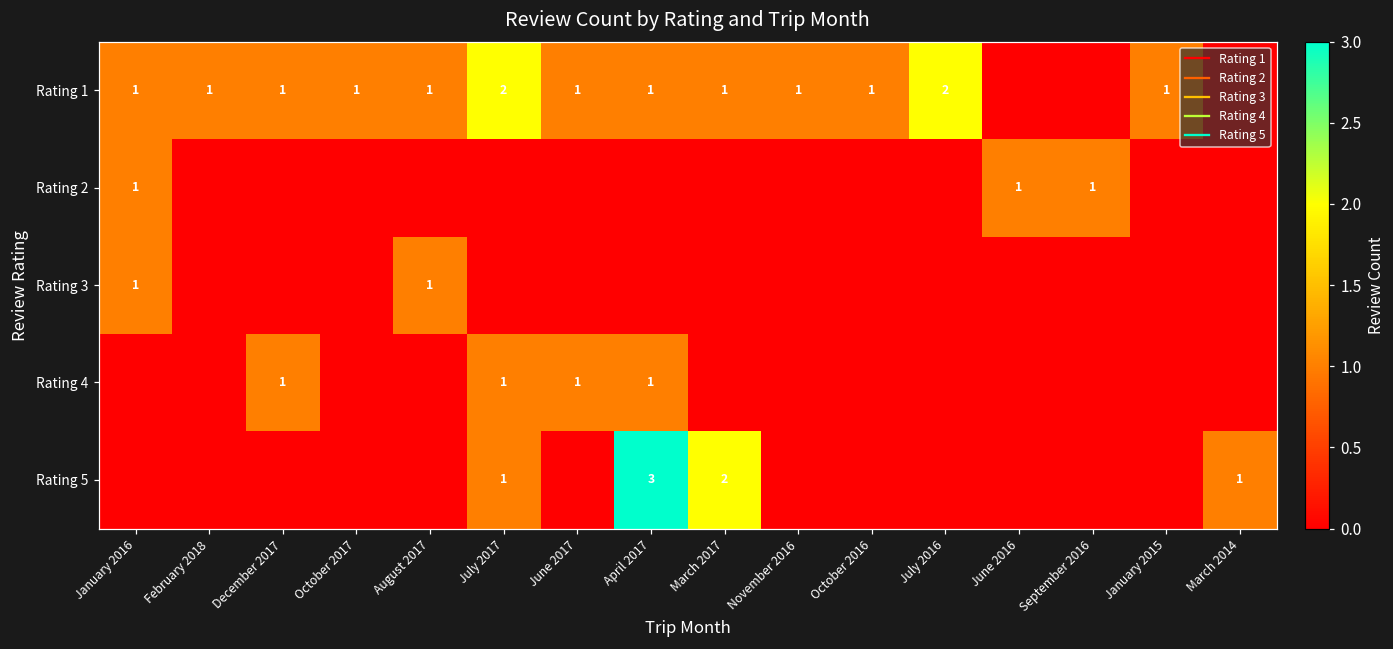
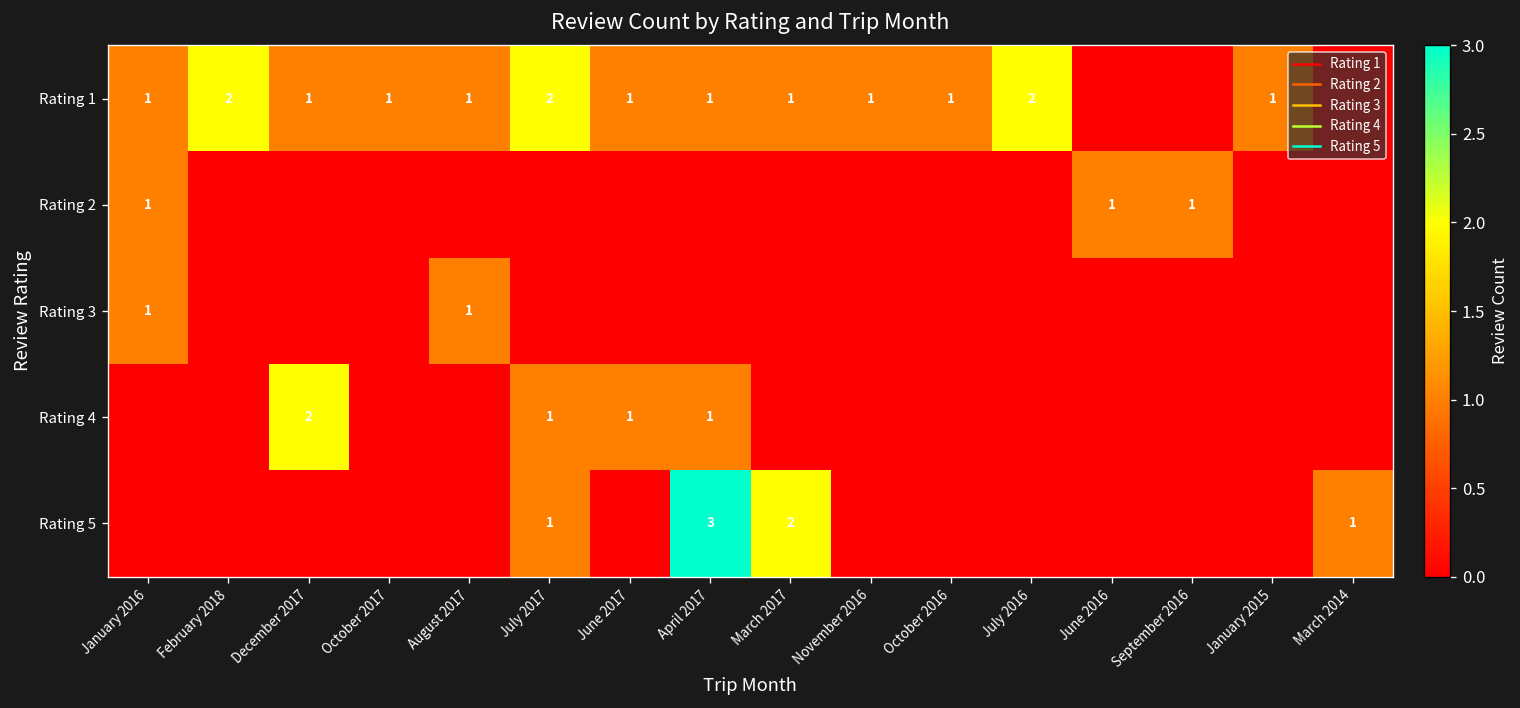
Rating 1, February 2018: 1 -> 2
Rating 4, December 2017: 1 -> 2
